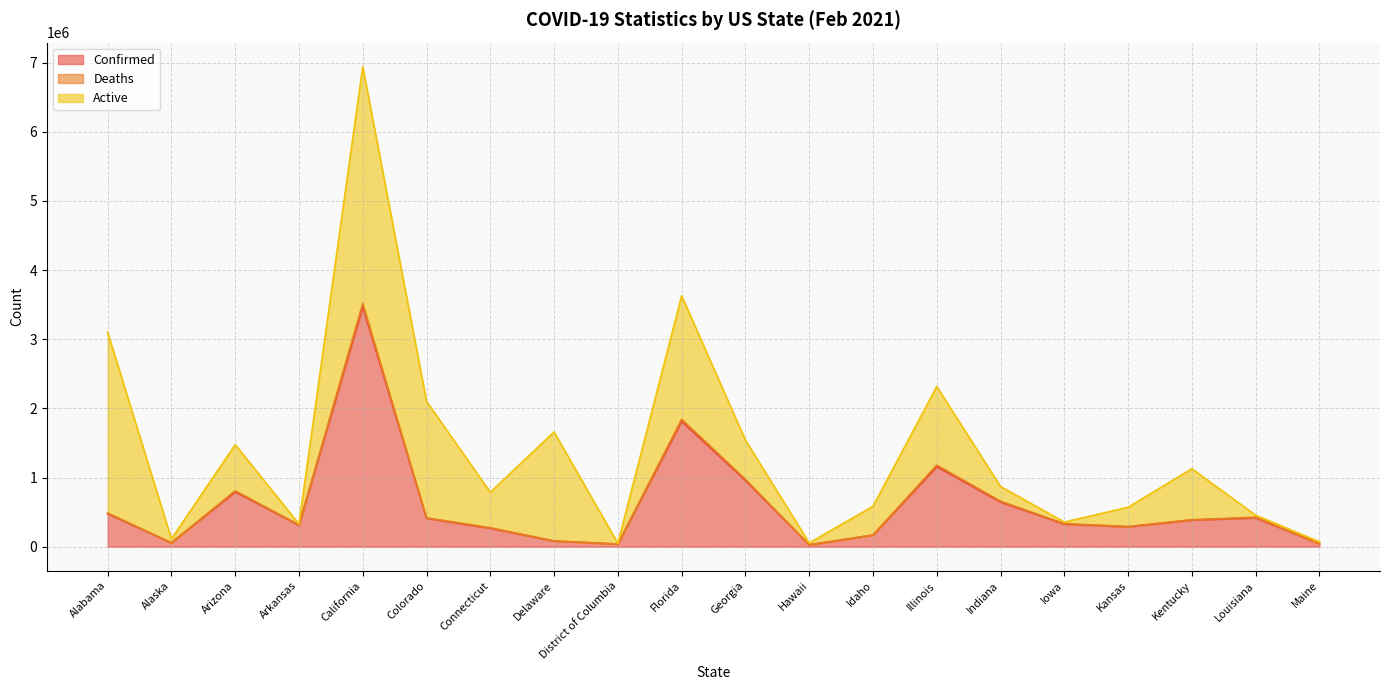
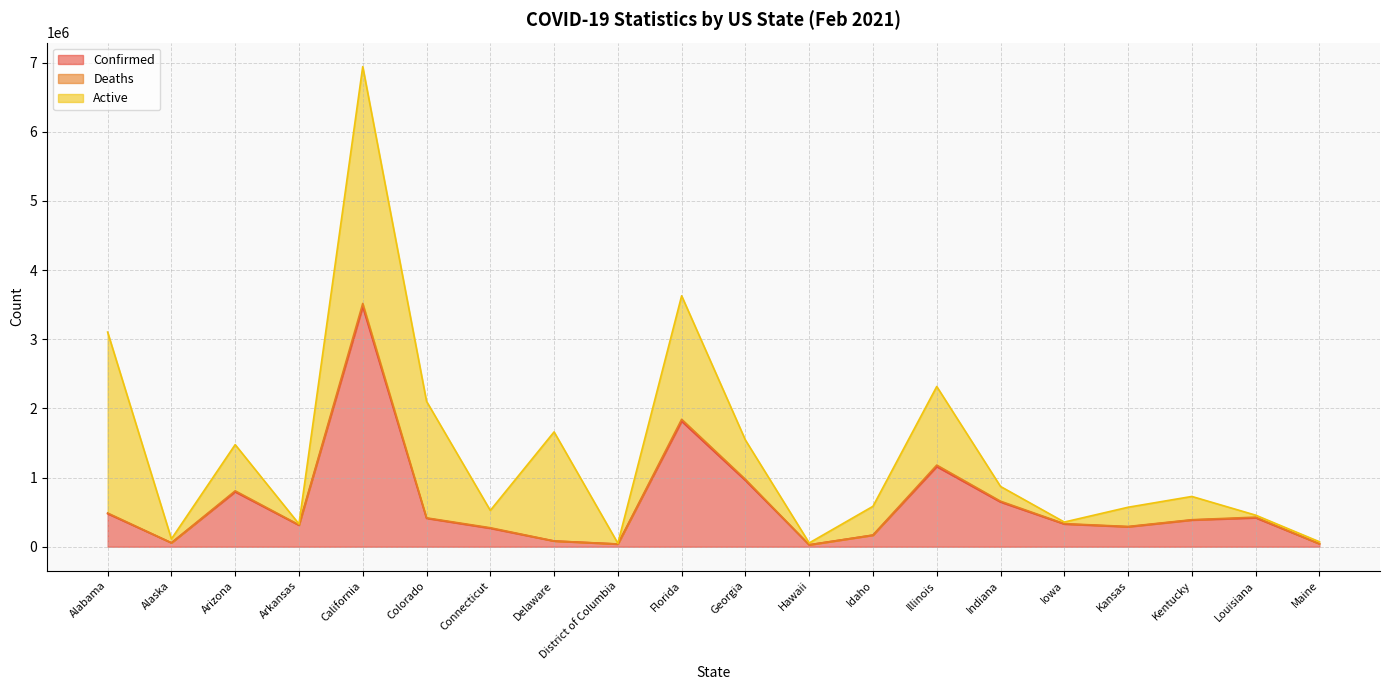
Active, Connecticut: 500000 -> 300000
Active, Kentucky: 700000 -> 300000
